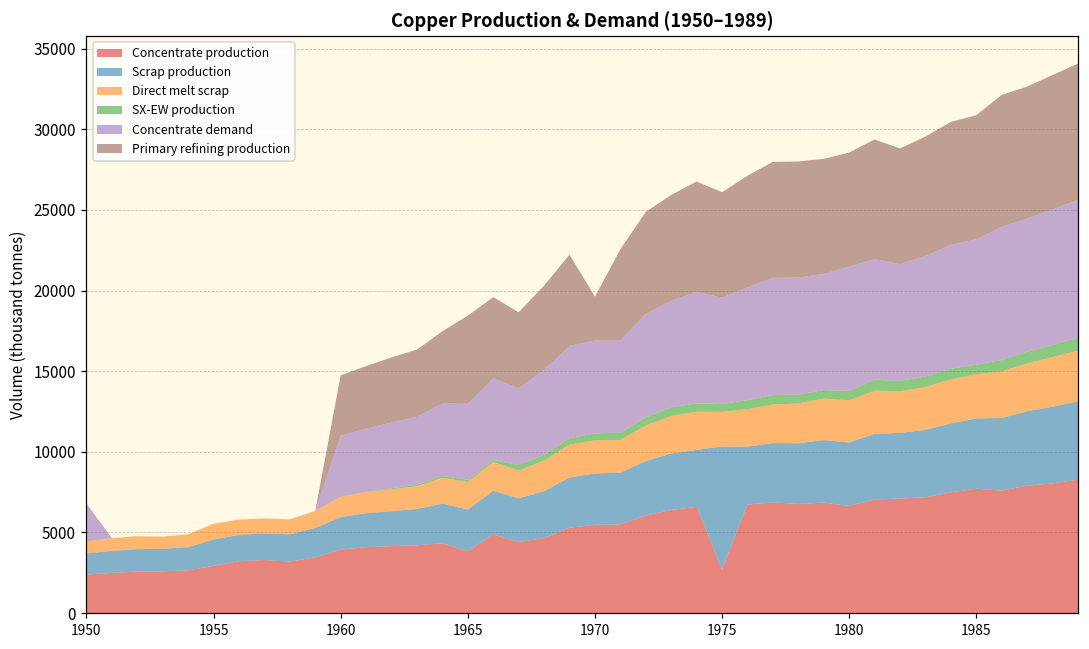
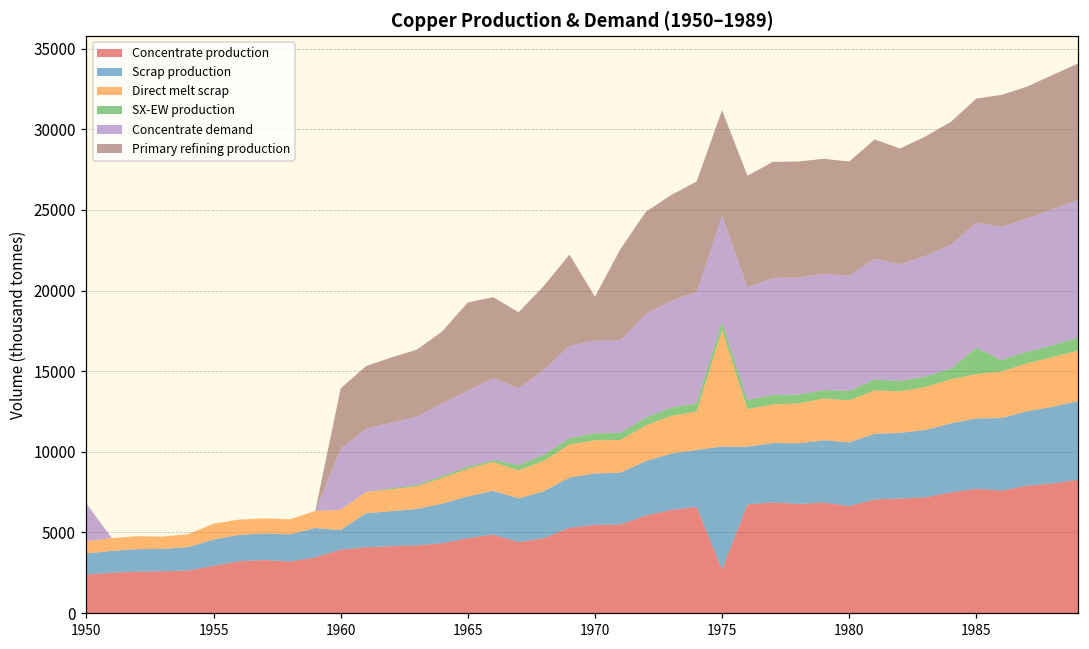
Scrap production, 1960: 2000 -> 1200
Concentrate production, 1965: 3800 -> 4600
Direct melt scrap, 1975: 2200 -> 7200
Concentrate demand, 1980: 7700 -> 7100
SX-EW production, 1985: 600 -> 1600
